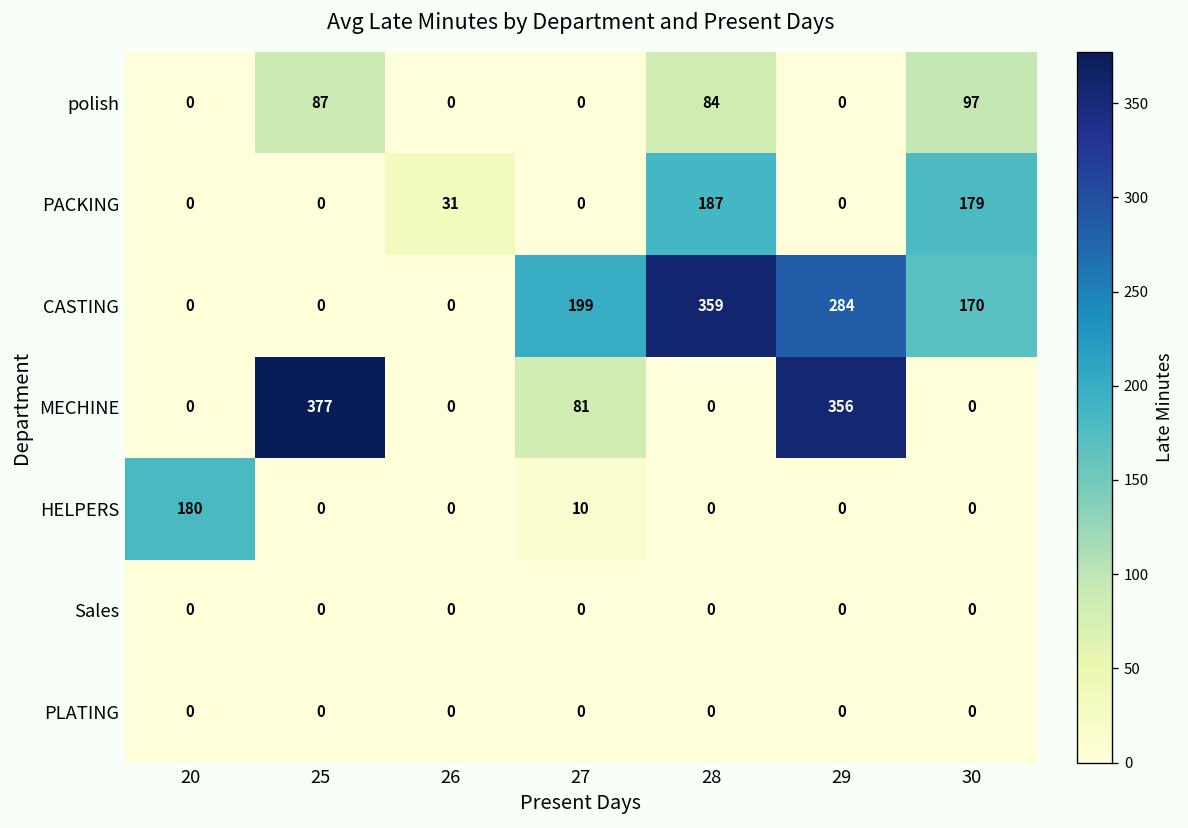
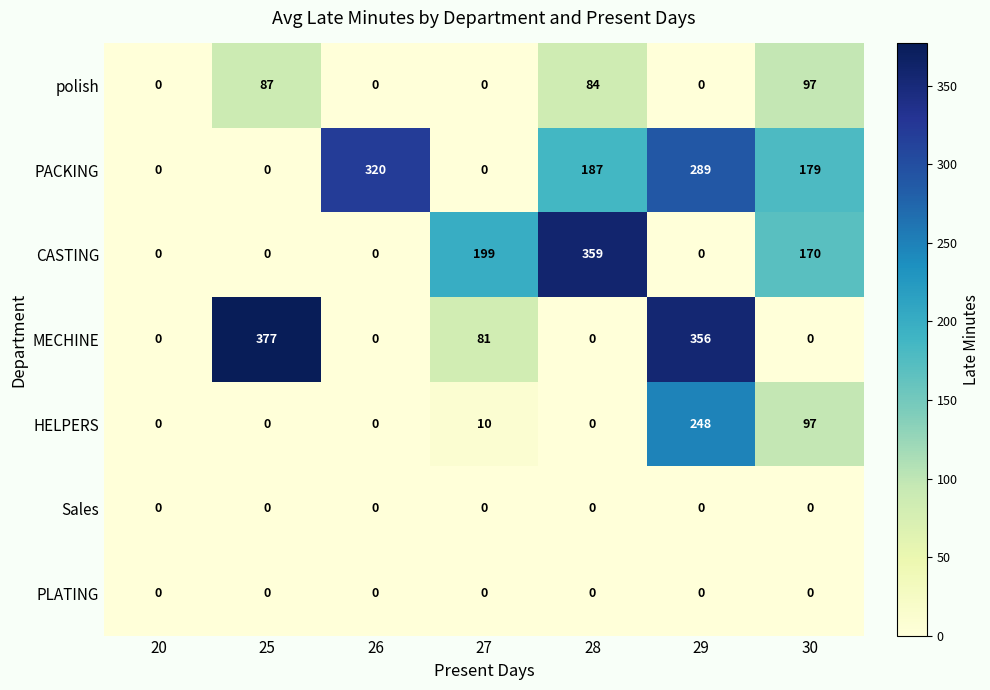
PACKING, 26: 31 -> 320
PACKING, 29: 0 -> 289
CASTING, 29: 284 -> 0
HELPERS, 20: 180 -> 0
HELPERS, 29: 0 -> 248
HELPERS, 30: 0 -> 97
